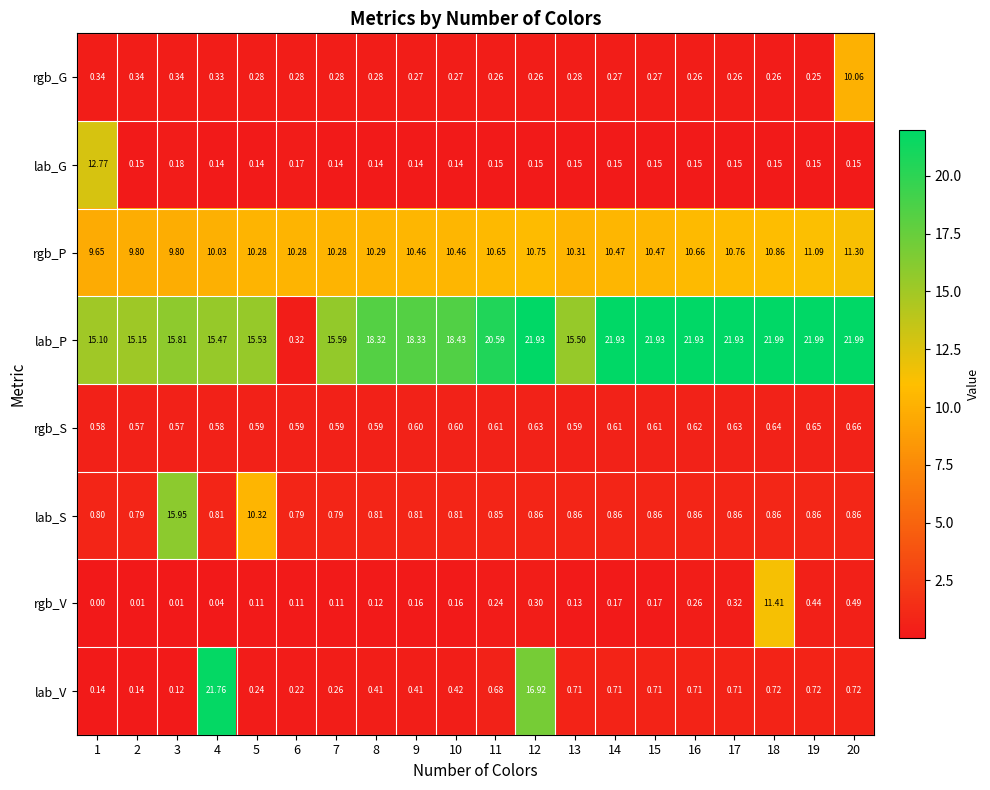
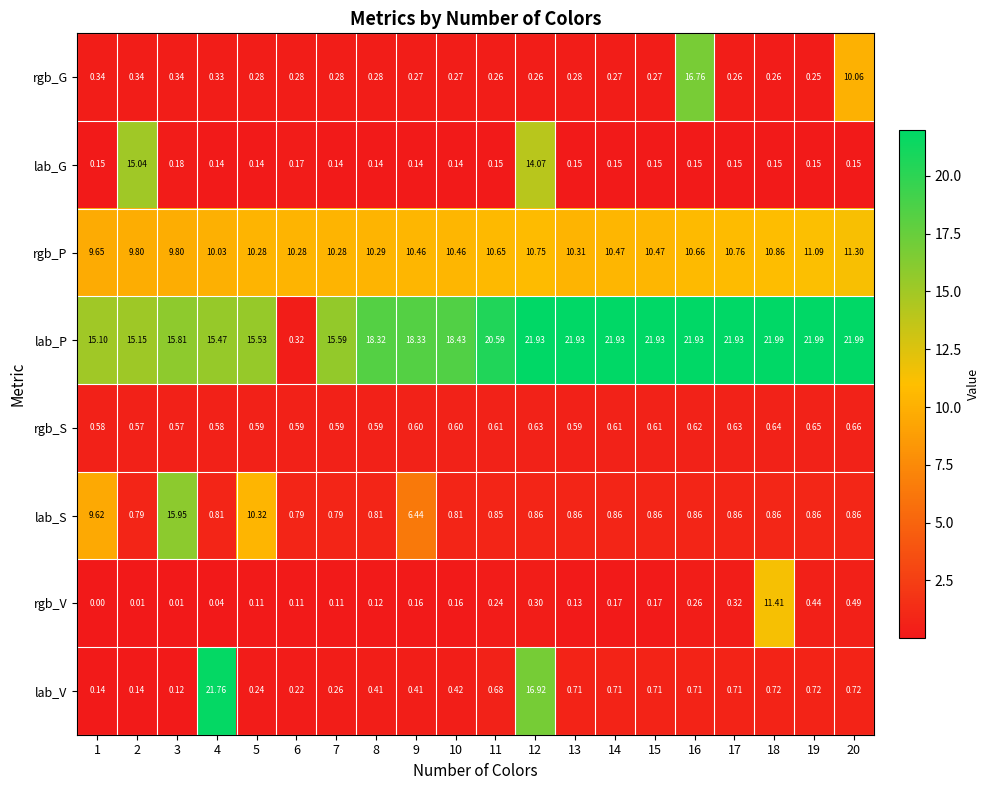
rgb_G, 16: 0.26 -> 16.76
lab_G, 1: 12.77 -> 0.15
lab_G, 2: 0.15 -> 15.04
lab_G, 12: 0.15 -> 14.07
lab_P, 13: 15.50 -> 21.93
lab_S, 1: 0.80 -> 9.62
lab_S, 9: 0.81 -> 6.44
